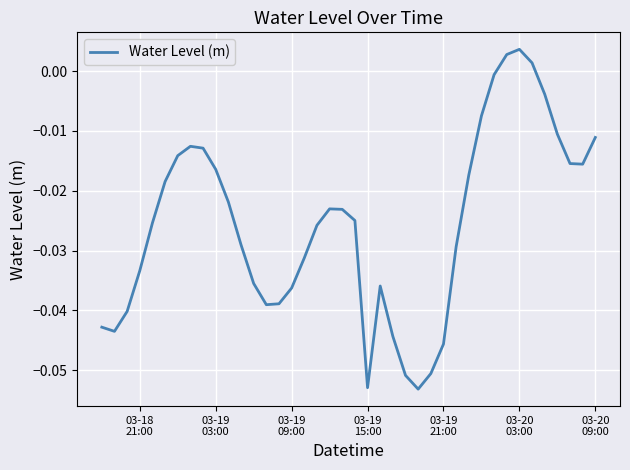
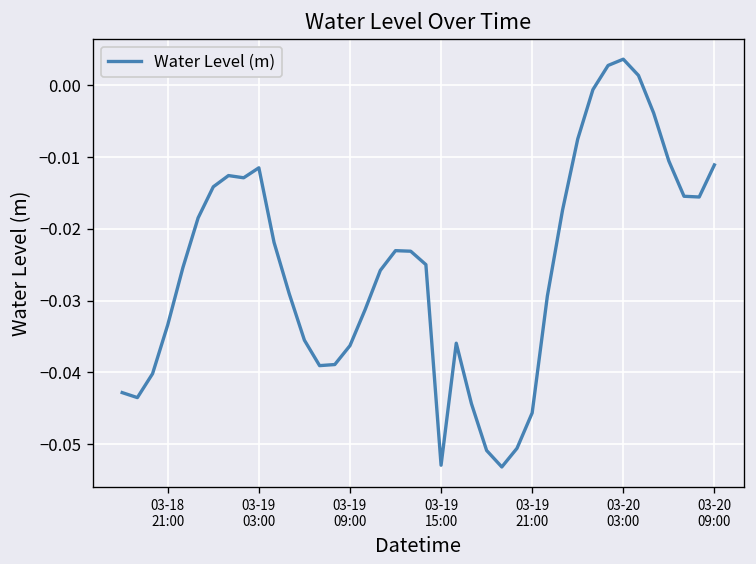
03-19 03:00: -0.016 -> -0.011
